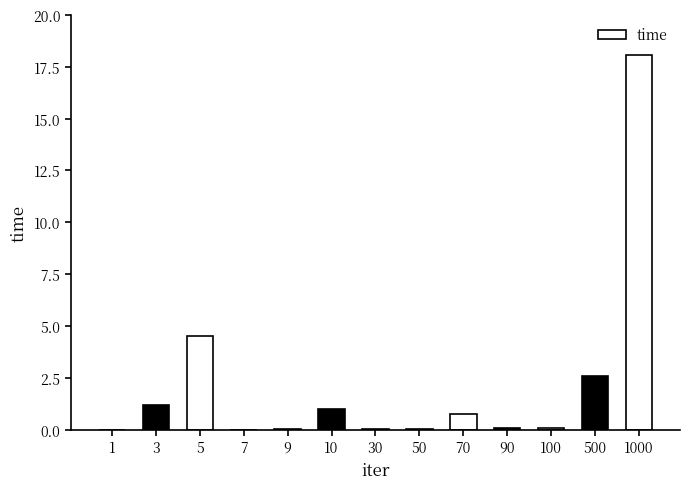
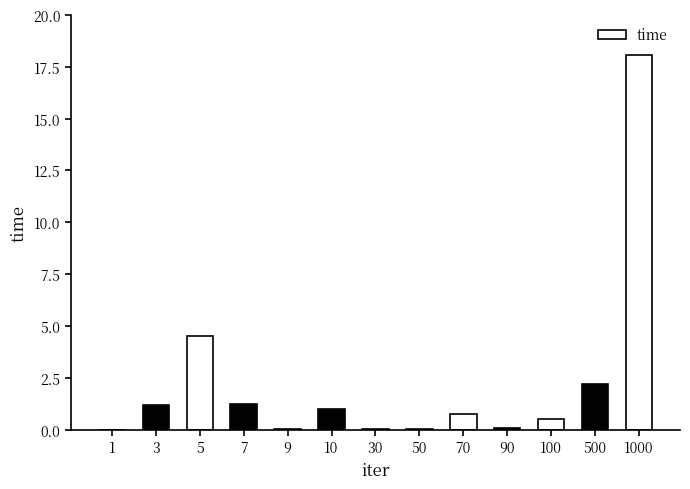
7: 0.0 -> 1.2
100: 0.1 -> 0.5
500: 2.6 -> 2.2
